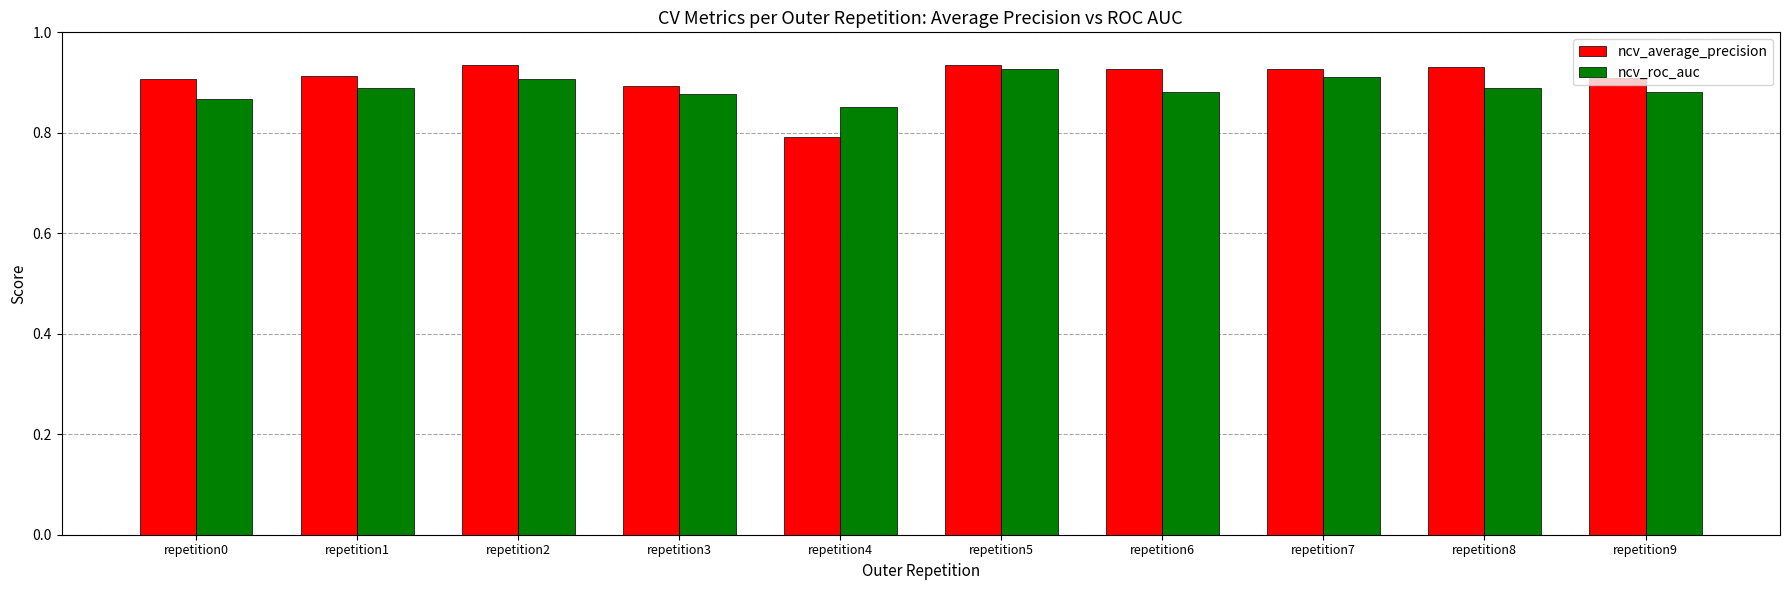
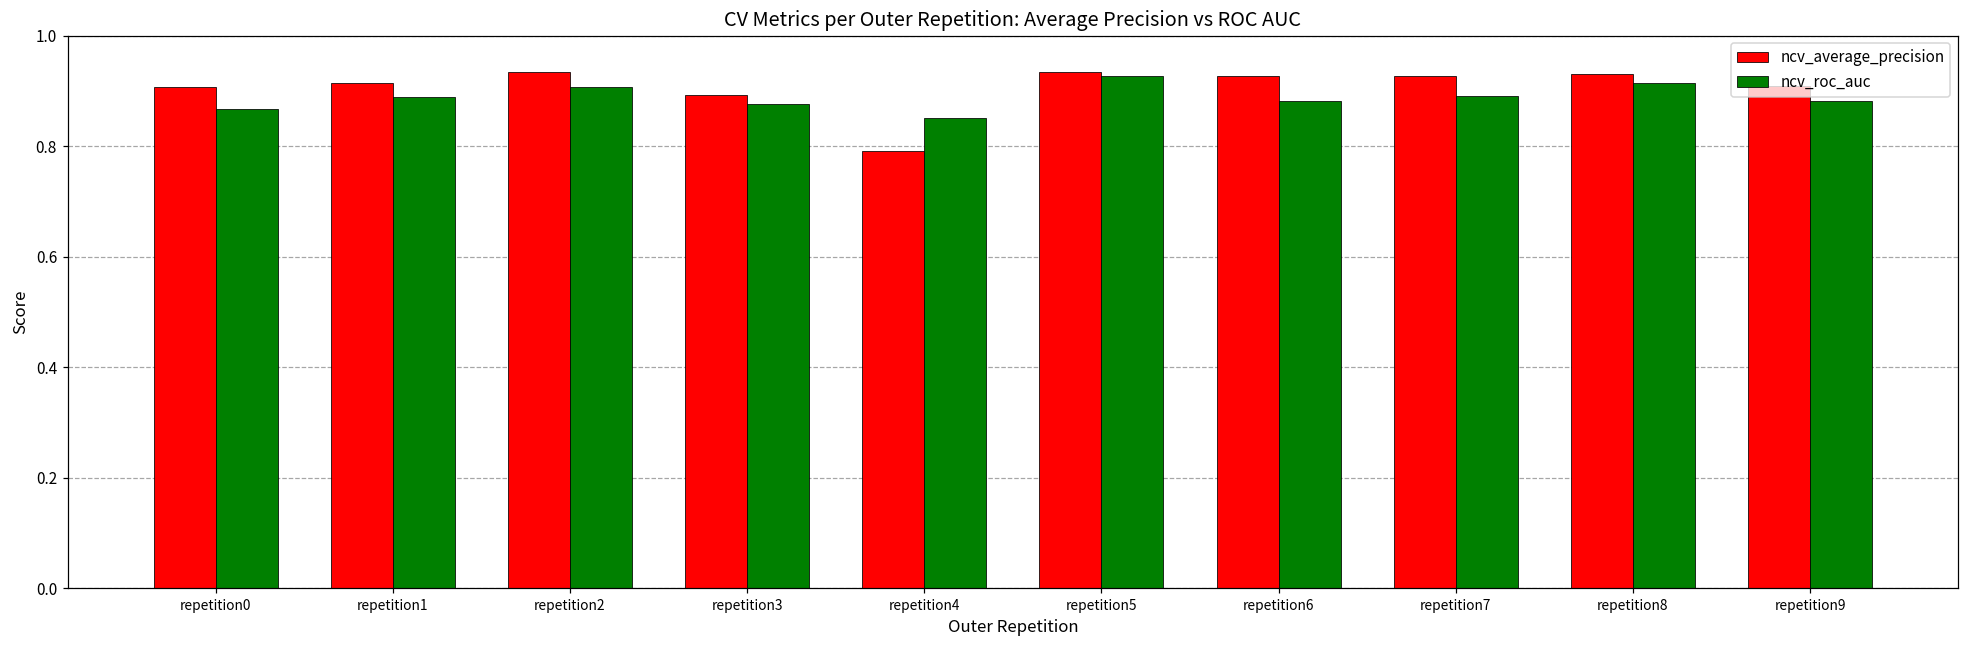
ncv_roc_auc, repetition7: 0.91 -> 0.89
ncv_roc_auc, repetition8: 0.89 -> 0.91
